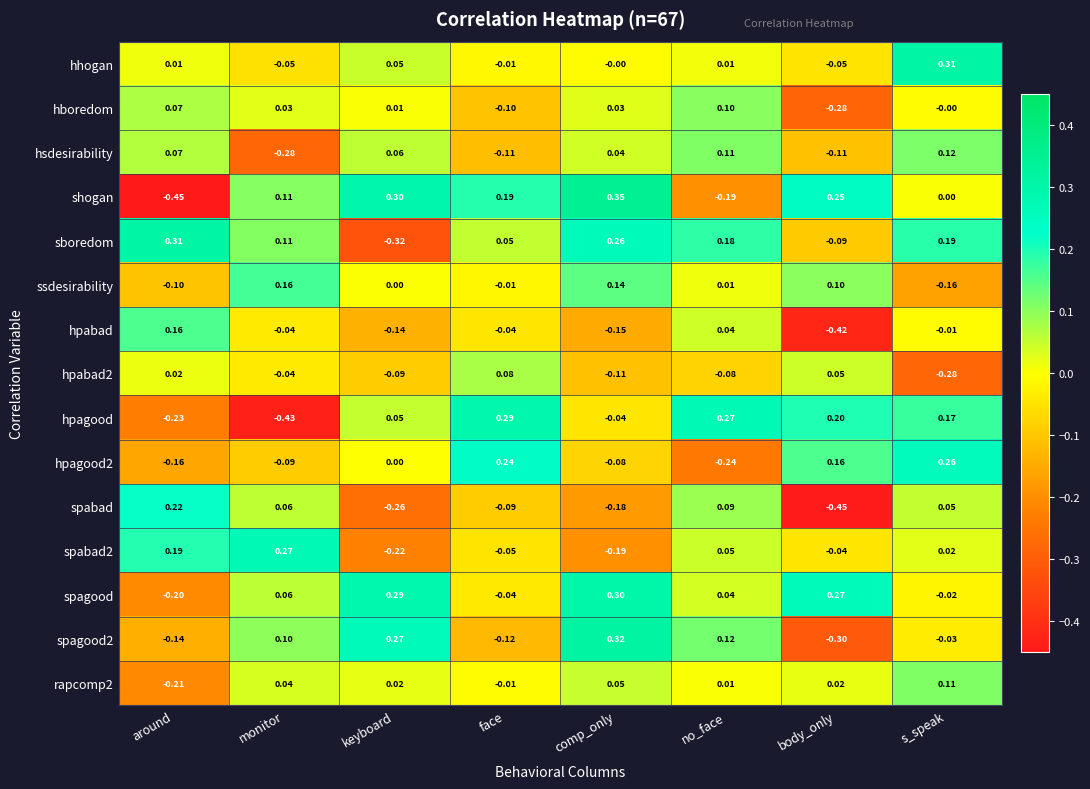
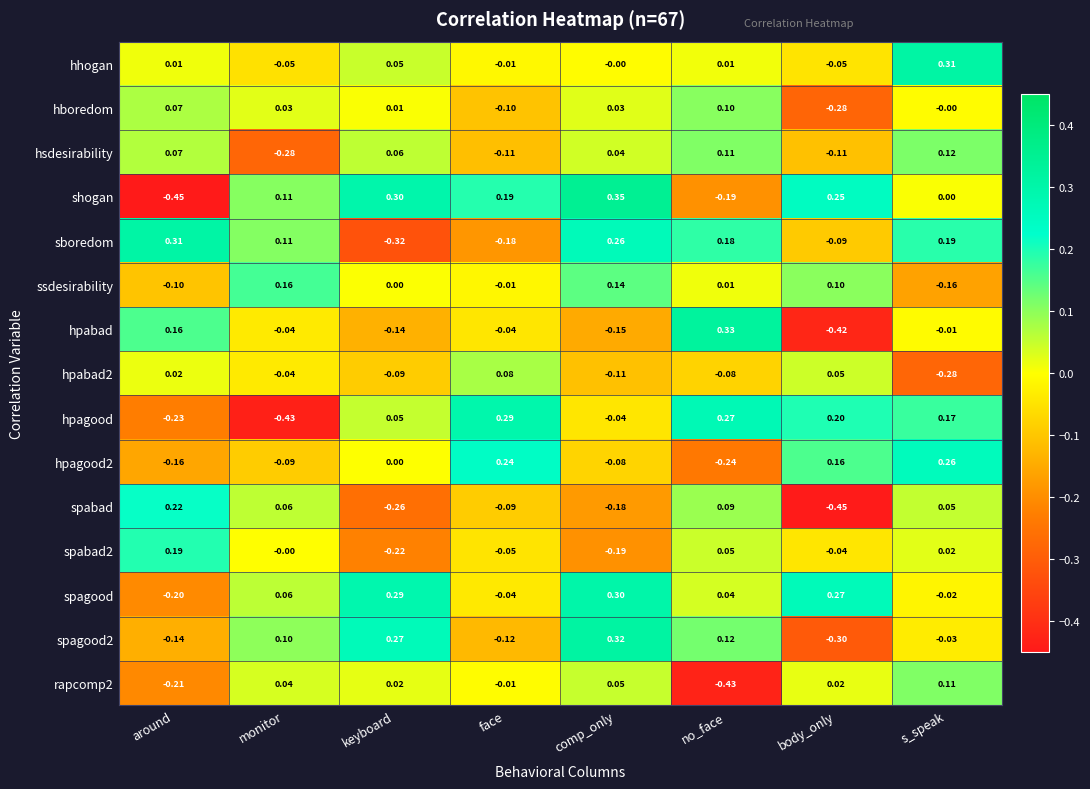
sboredom, face: 0.05 -> -0.18
hpabad, no_face: 0.04 -> 0.33
spabad2, monitor: 0.27 -> -0.00
rapcomp2, no_face: 0.01 -> -0.43
